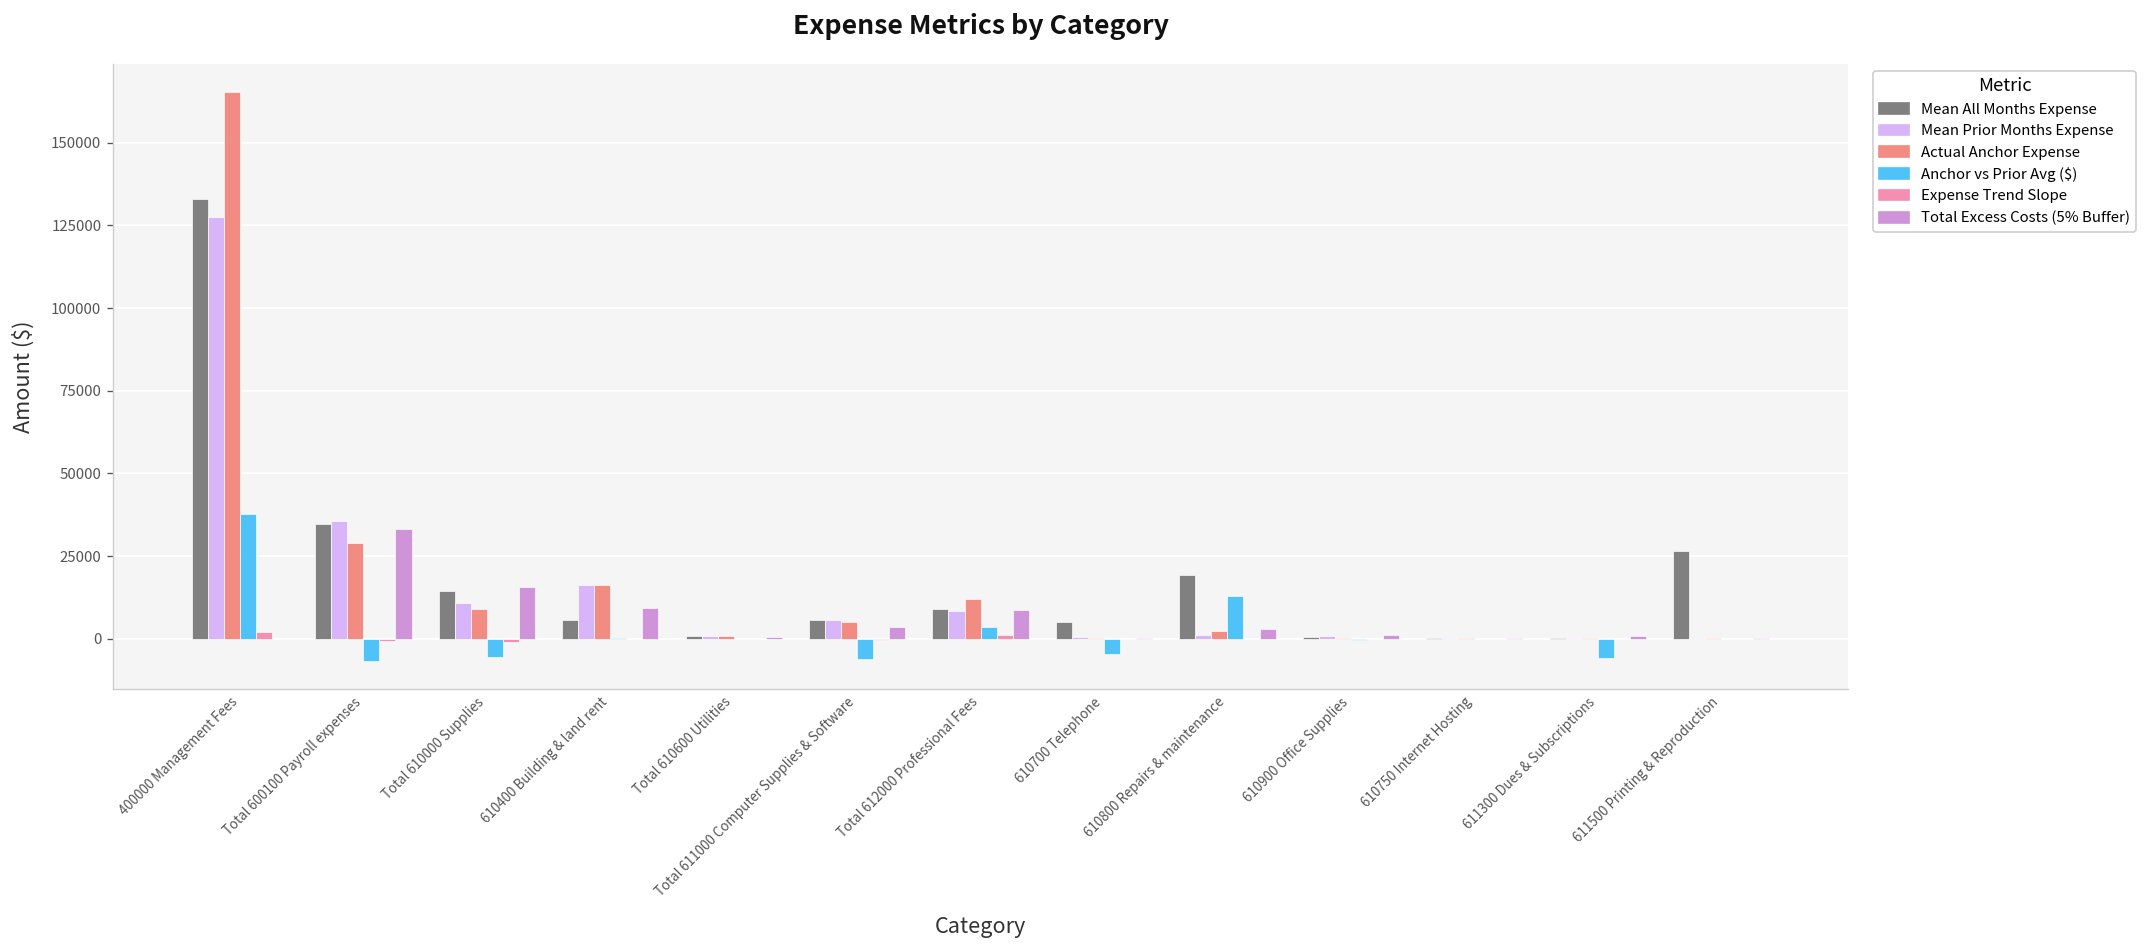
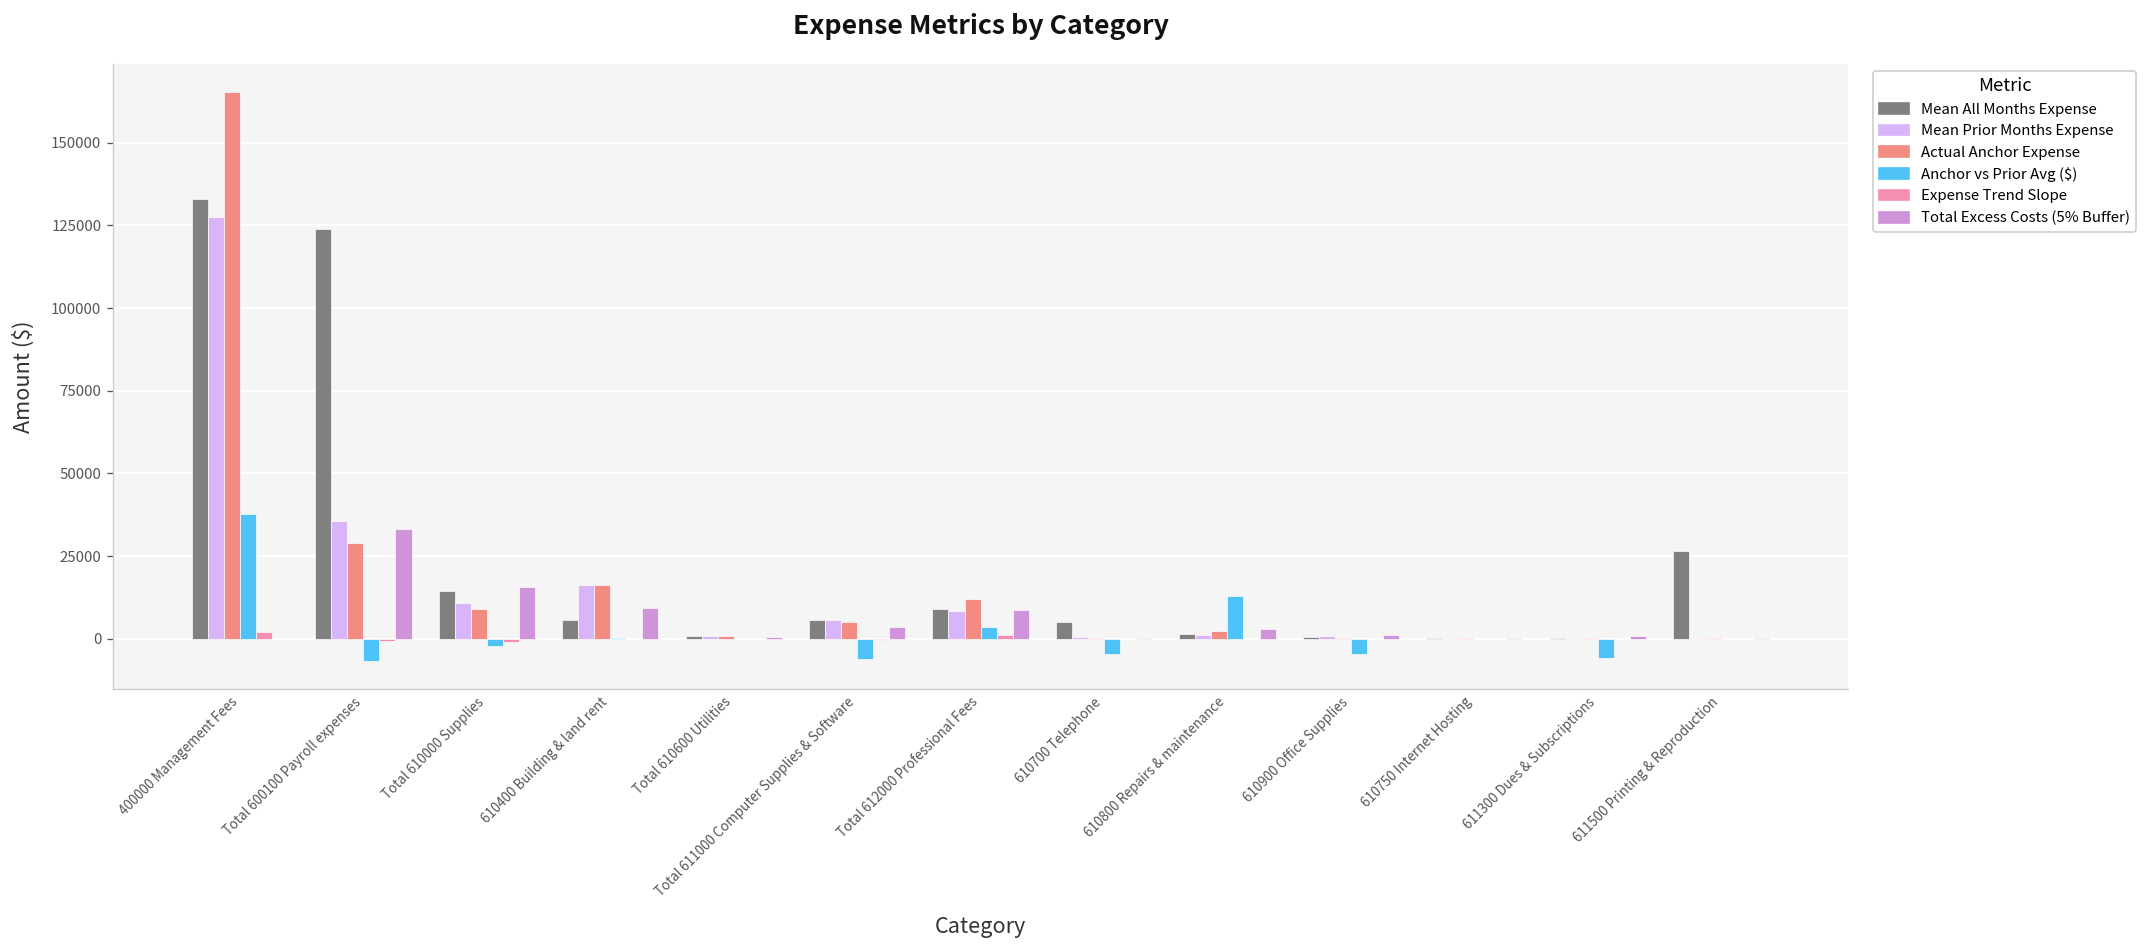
Mean All Months Expense, Total 600100 Payroll expenses: 35000 -> 124000
Anchor vs Prior Avg ($), Total 610000 Supplies: -6000 -> -2000
Mean All Months Expense, 610800 Repairs & maintenance: 19000 -> 1000
Anchor vs Prior Avg ($), 610900 Office Supplies: 0 -> -5000
